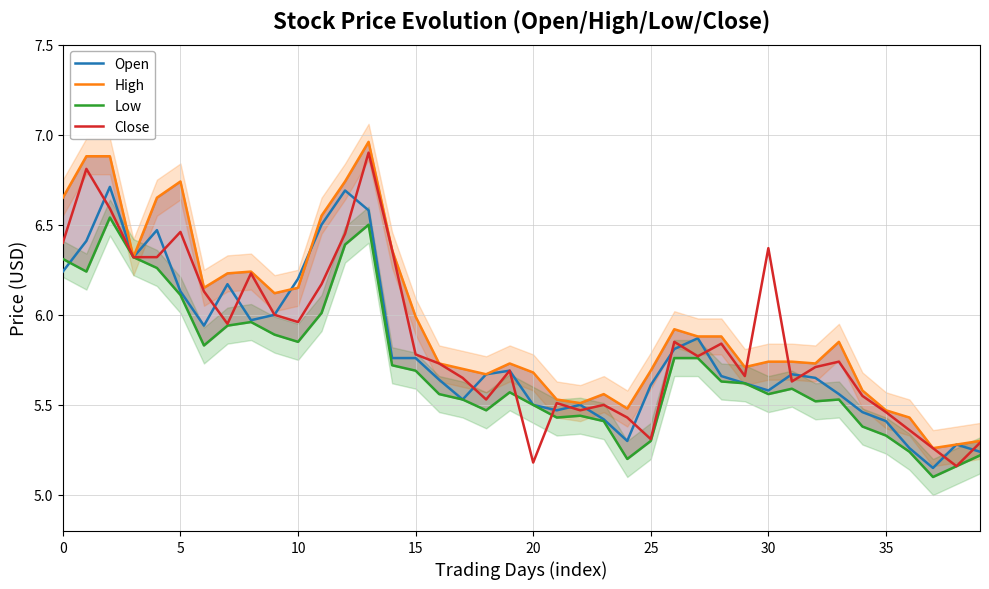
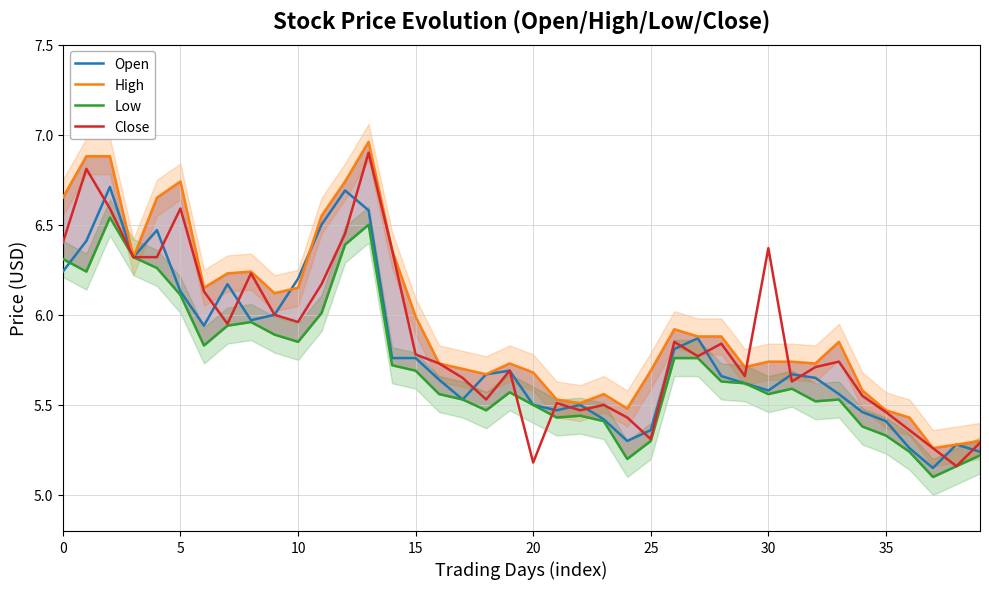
Close, 5: 6.46 -> 6.59
Open, 25: 5.61 -> 5.36
